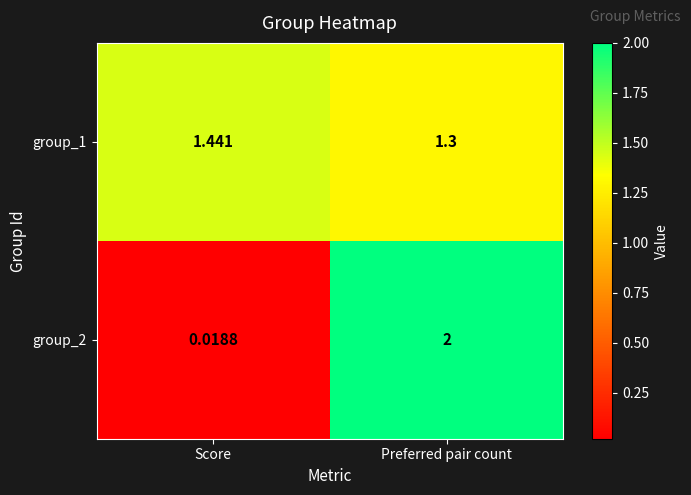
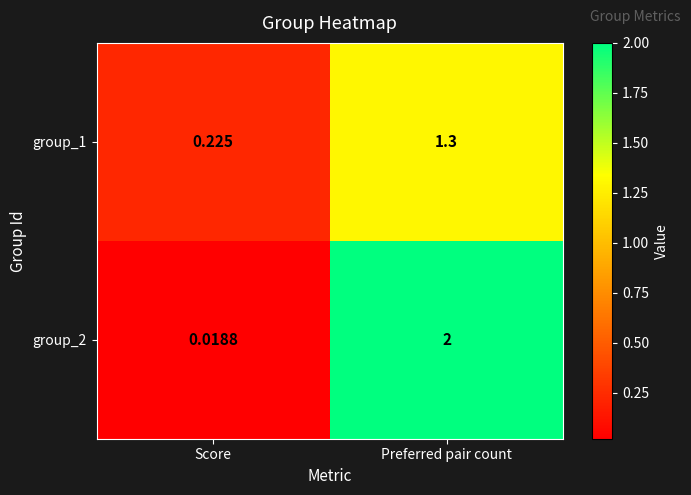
group_1, Score: 1.441 -> 0.225
